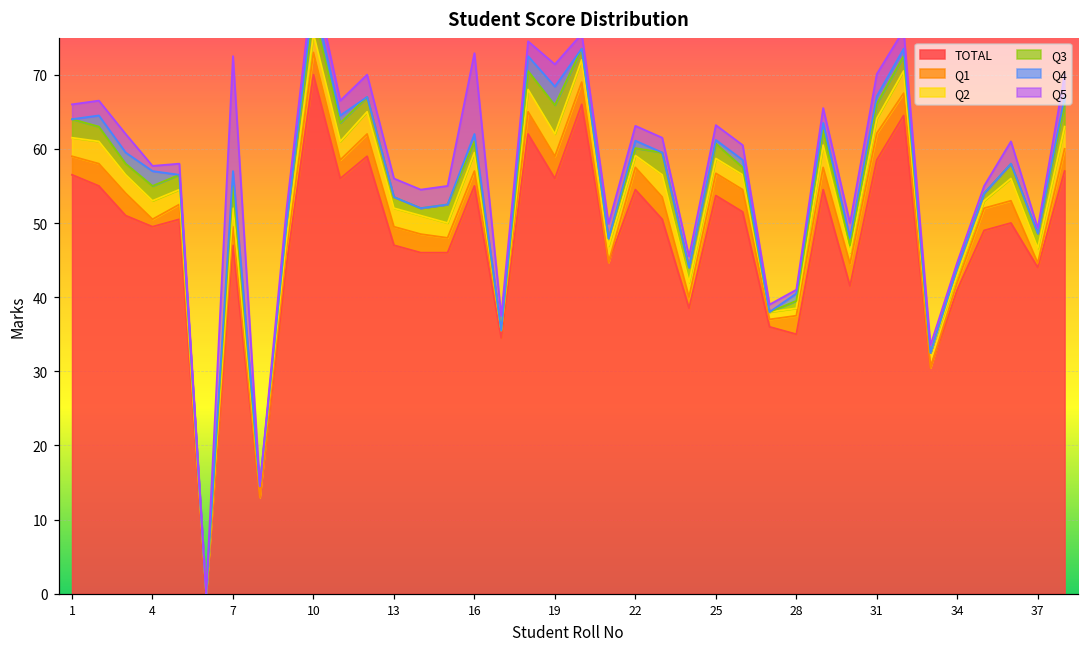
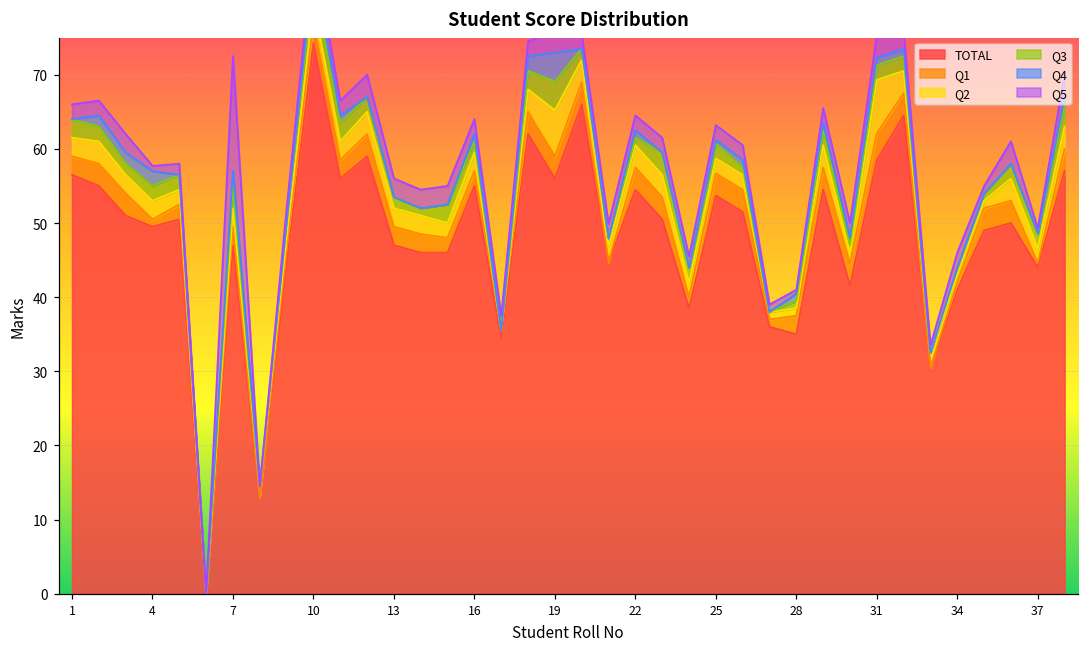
TOTAL, 10: 70 -> 74
Q5, 16: 11 -> 2
Q2, 19: 3 -> 6
Q4, 19: 3 -> 4
Q2, 22: 2 -> 3
Q2, 31: 2 -> 7
Q5, 34: 1 -> 2
